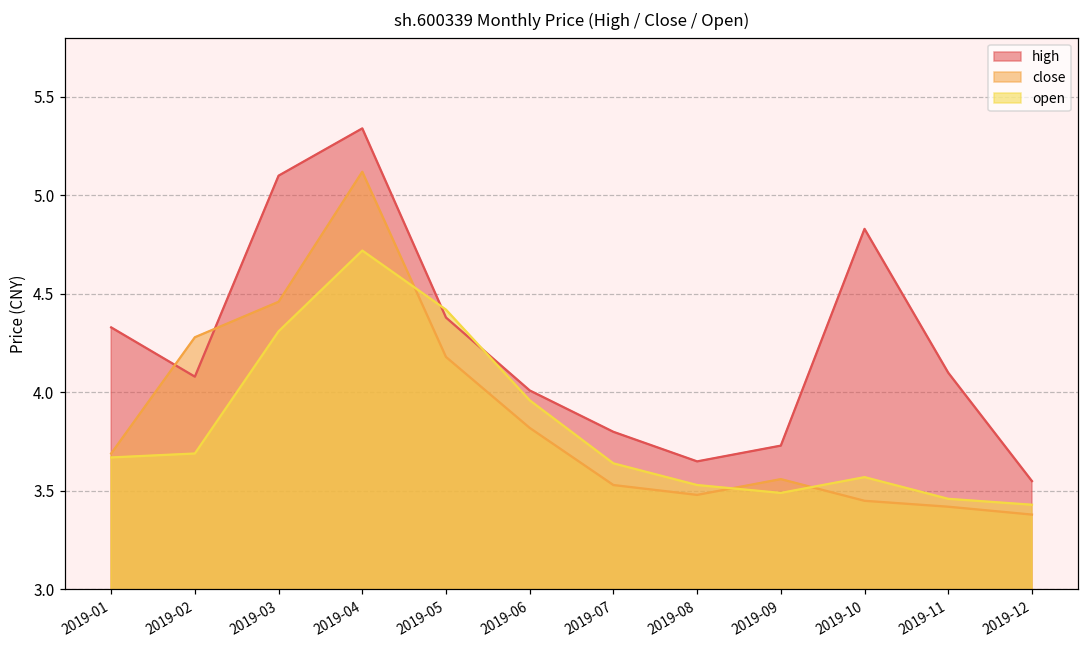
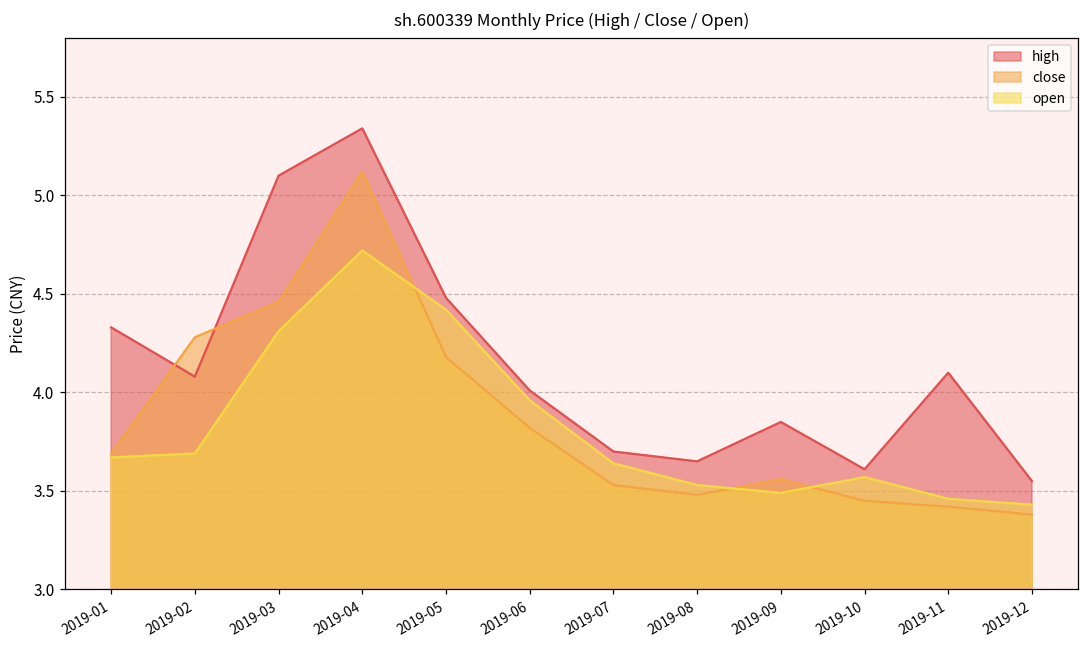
high, 2019-05: 4.38 -> 4.48
high, 2019-07: 3.8 -> 3.7
high, 2019-09: 3.73 -> 3.85
high, 2019-10: 4.83 -> 3.61
